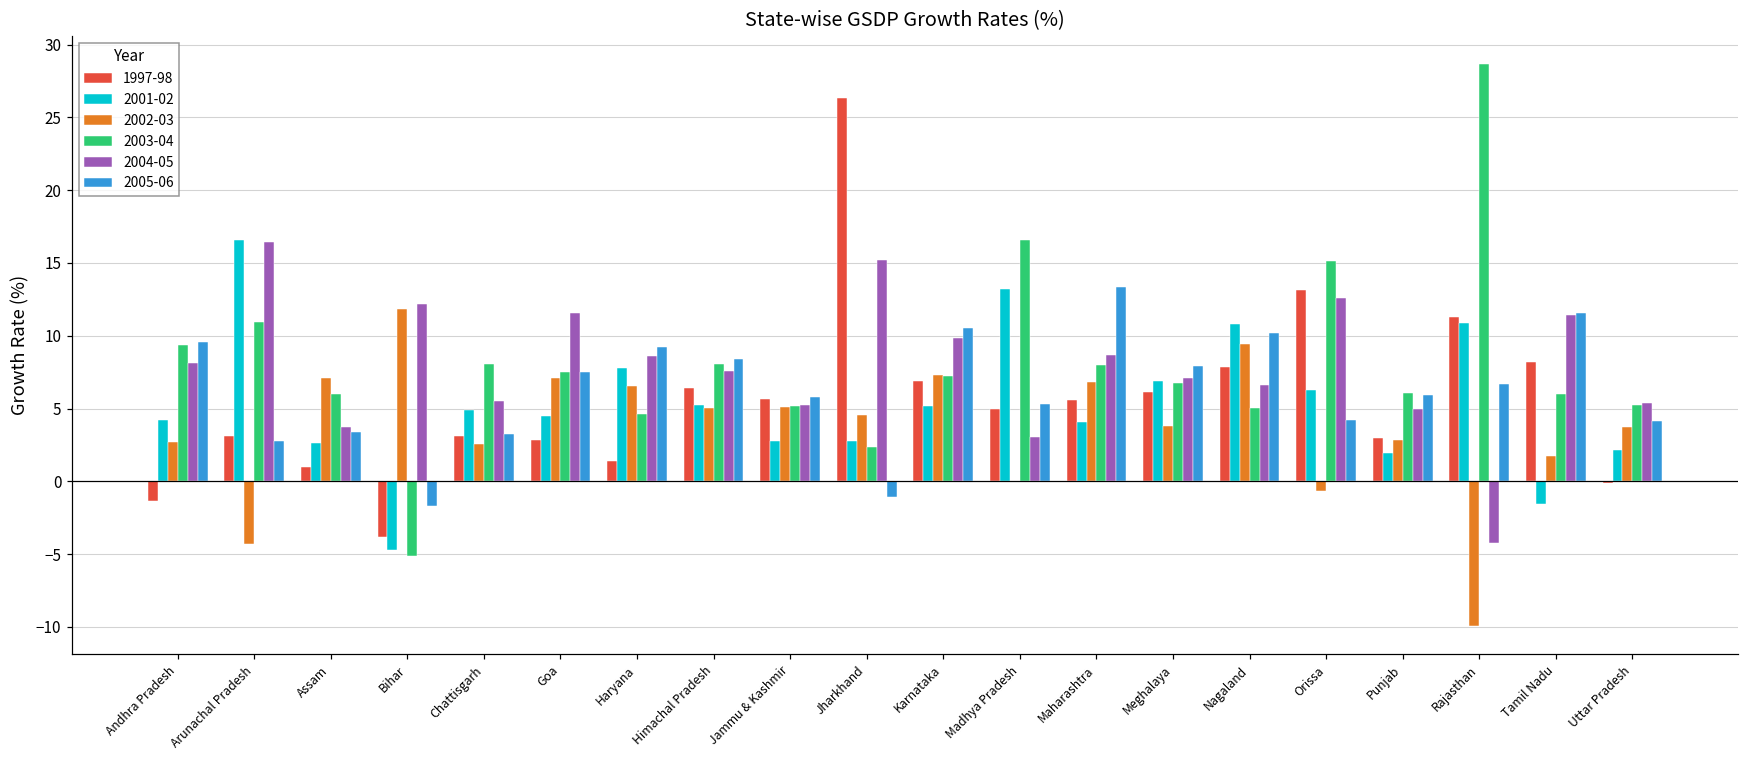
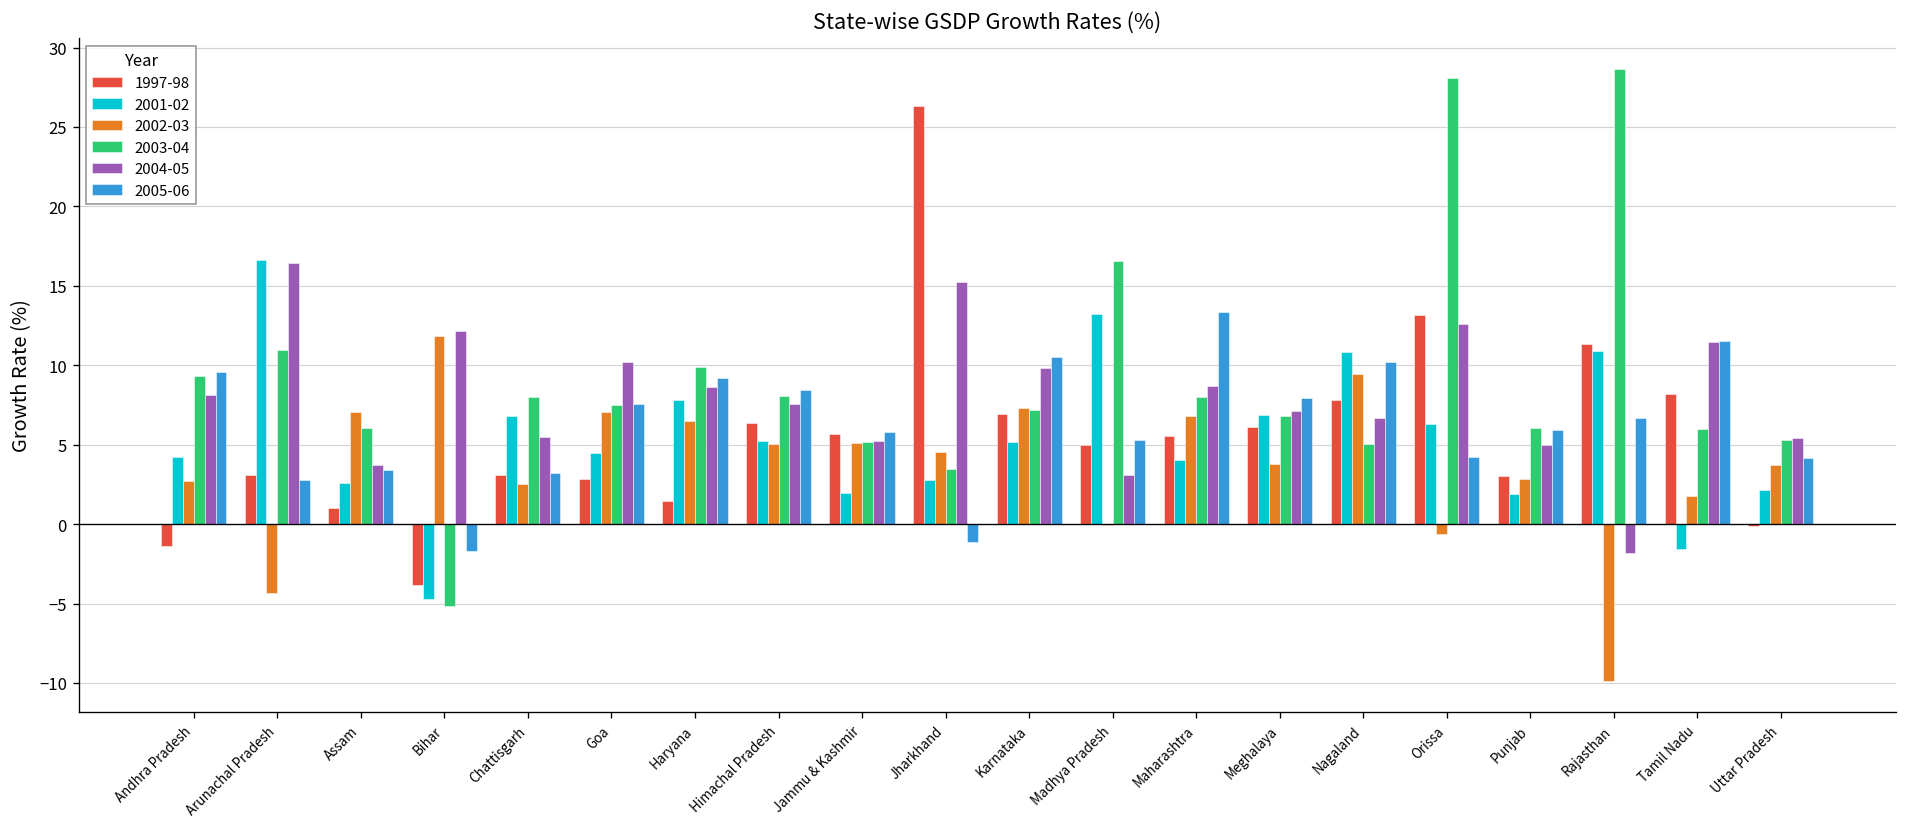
2001-02, Chattisgarh: 4.9 -> 6.8
2004-05, Goa: 11.6 -> 10.2
2003-04, Haryana: 4.7 -> 9.9
2001-02, Jammu & Kashmir: 2.8 -> 2.0
2003-04, Jharkhand: 2.4 -> 3.5
2003-04, Orissa: 15.2 -> 28.1
2004-05, Rajasthan: -4.2 -> -1.9
